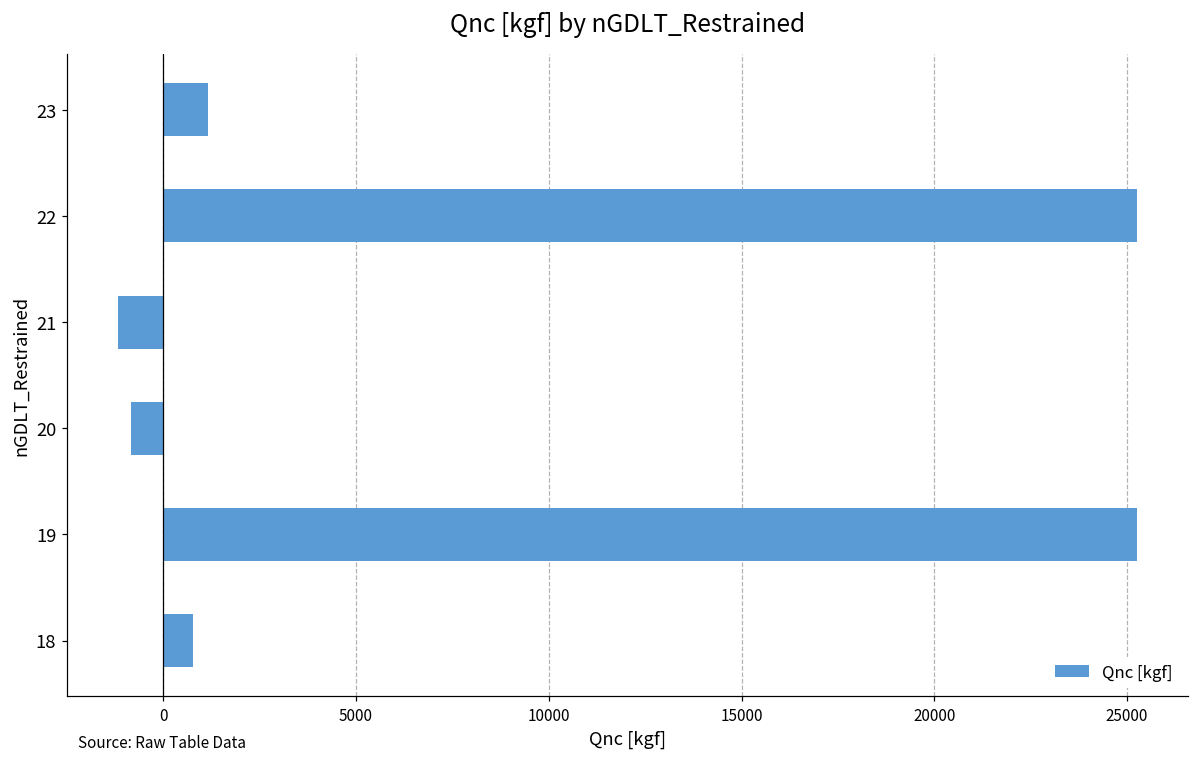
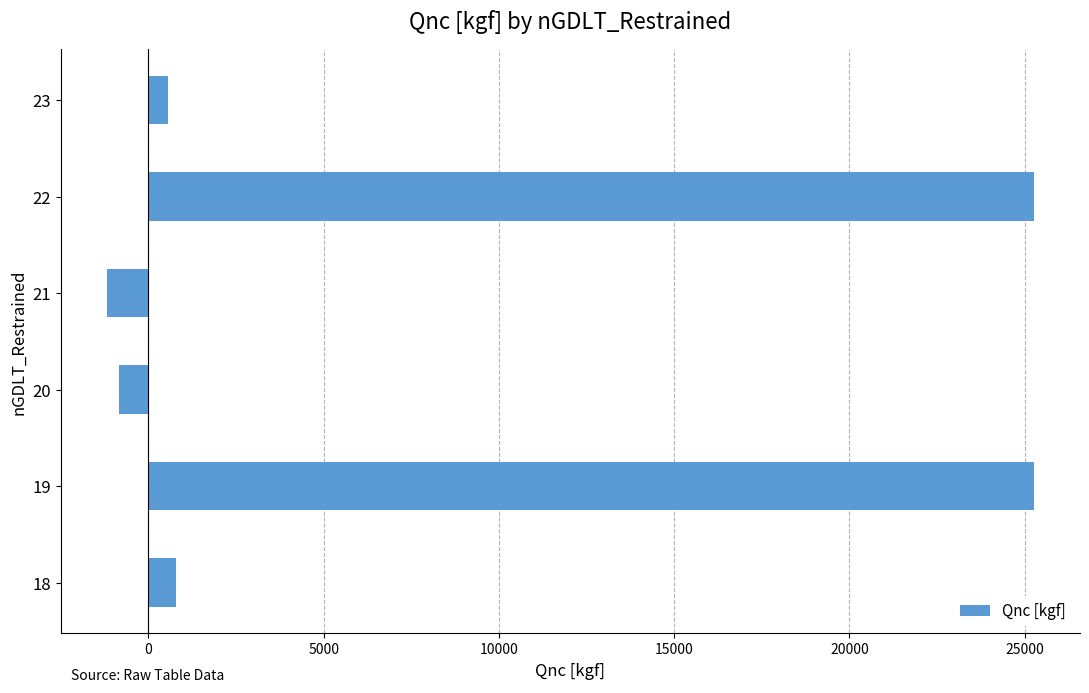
23: 1200 -> 600
